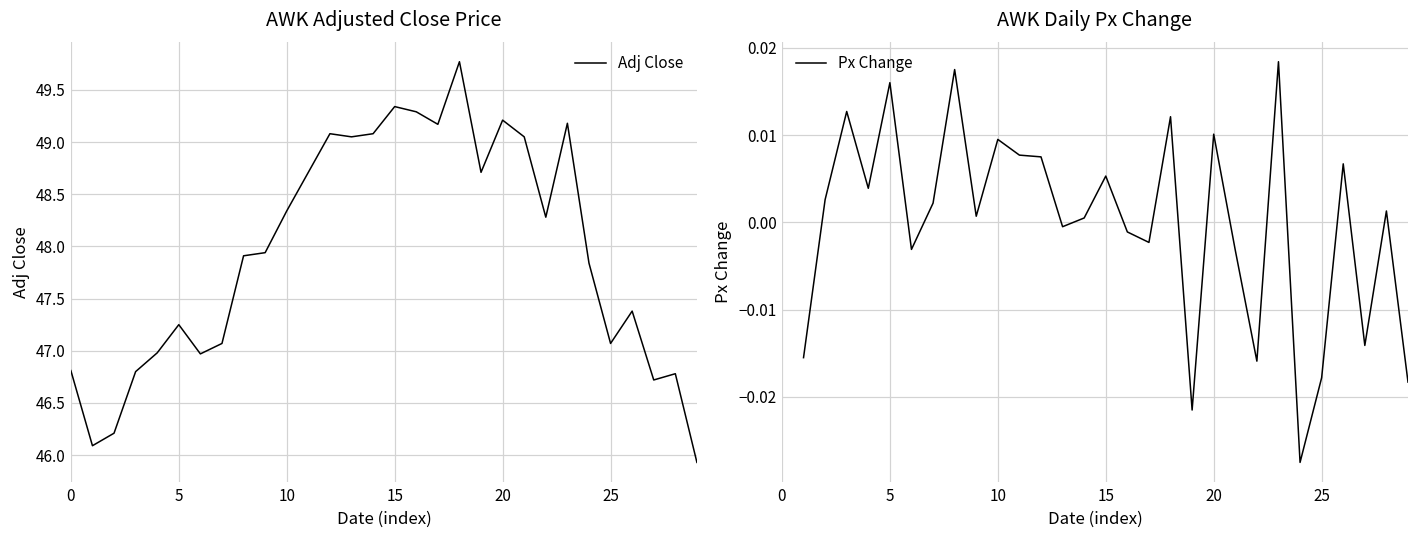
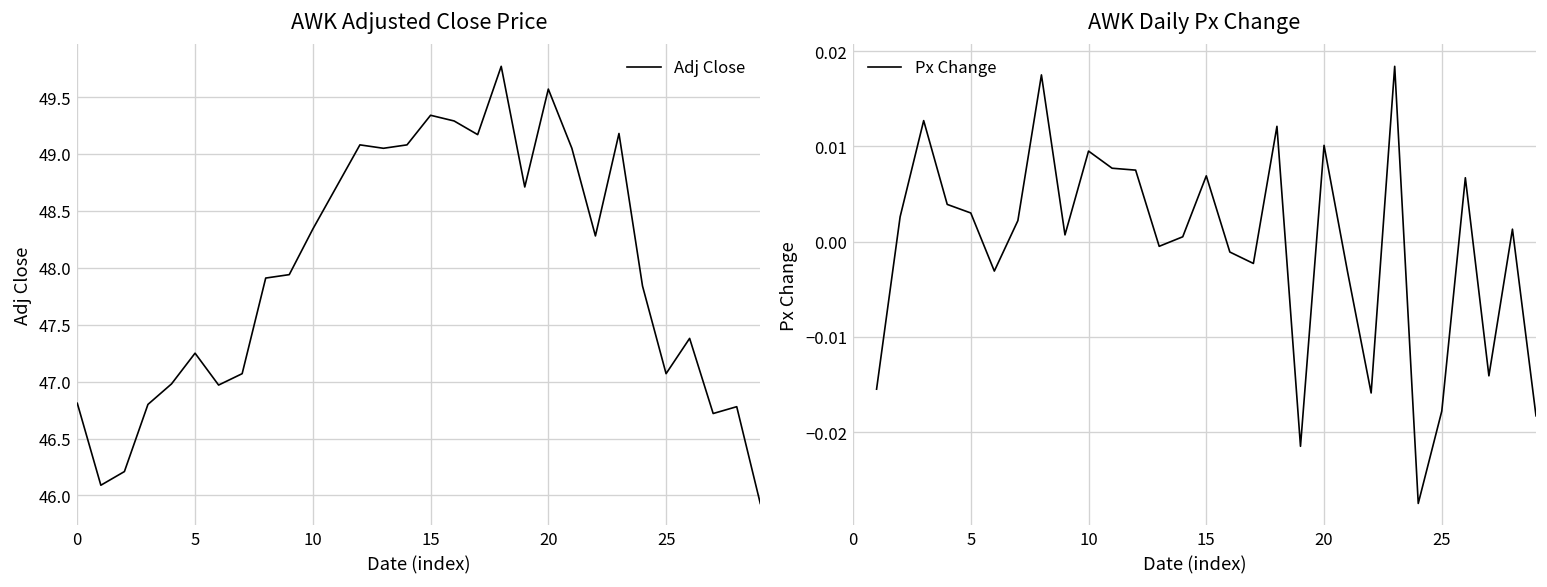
AWK Adjusted Close Price, 20: 49.2 -> 49.6
AWK Daily Px Change, 5: 0.016 -> 0.003
AWK Daily Px Change, 15: 0.005 -> 0.007
